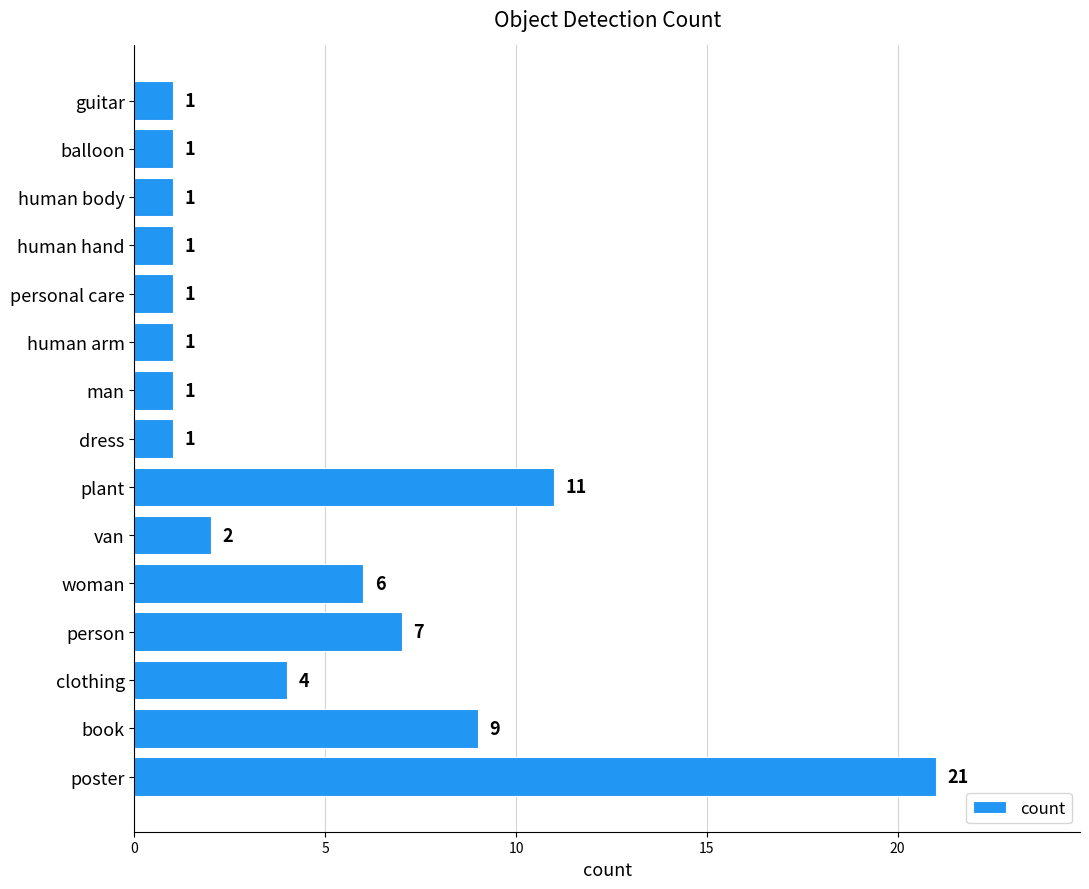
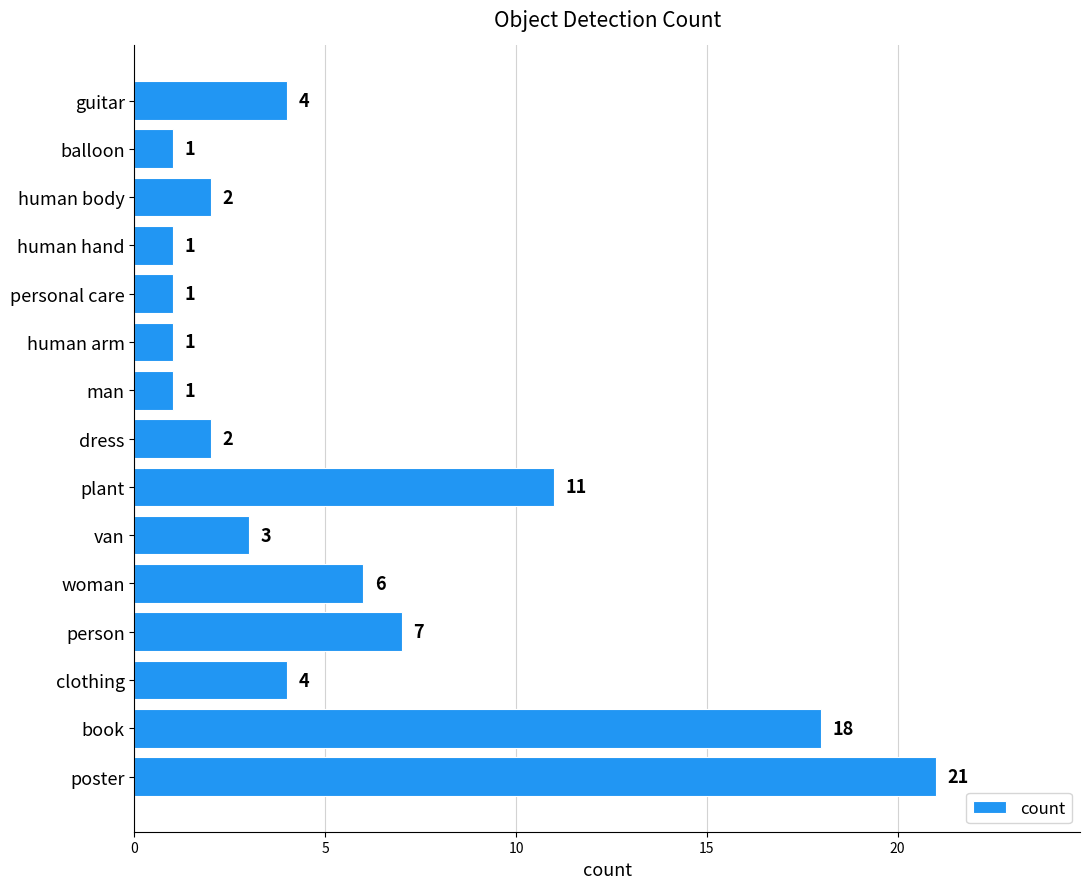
guitar: 1 -> 4
human body: 1 -> 2
dress: 1 -> 2
van: 2 -> 3
book: 9 -> 18
